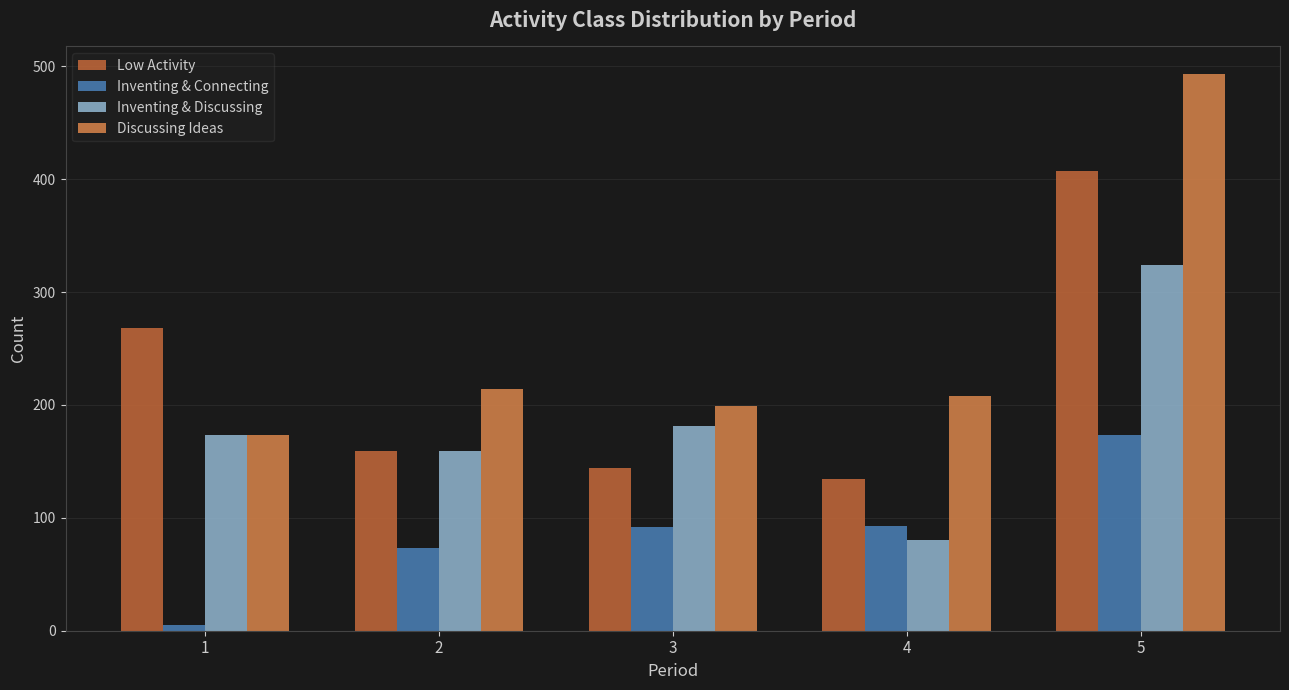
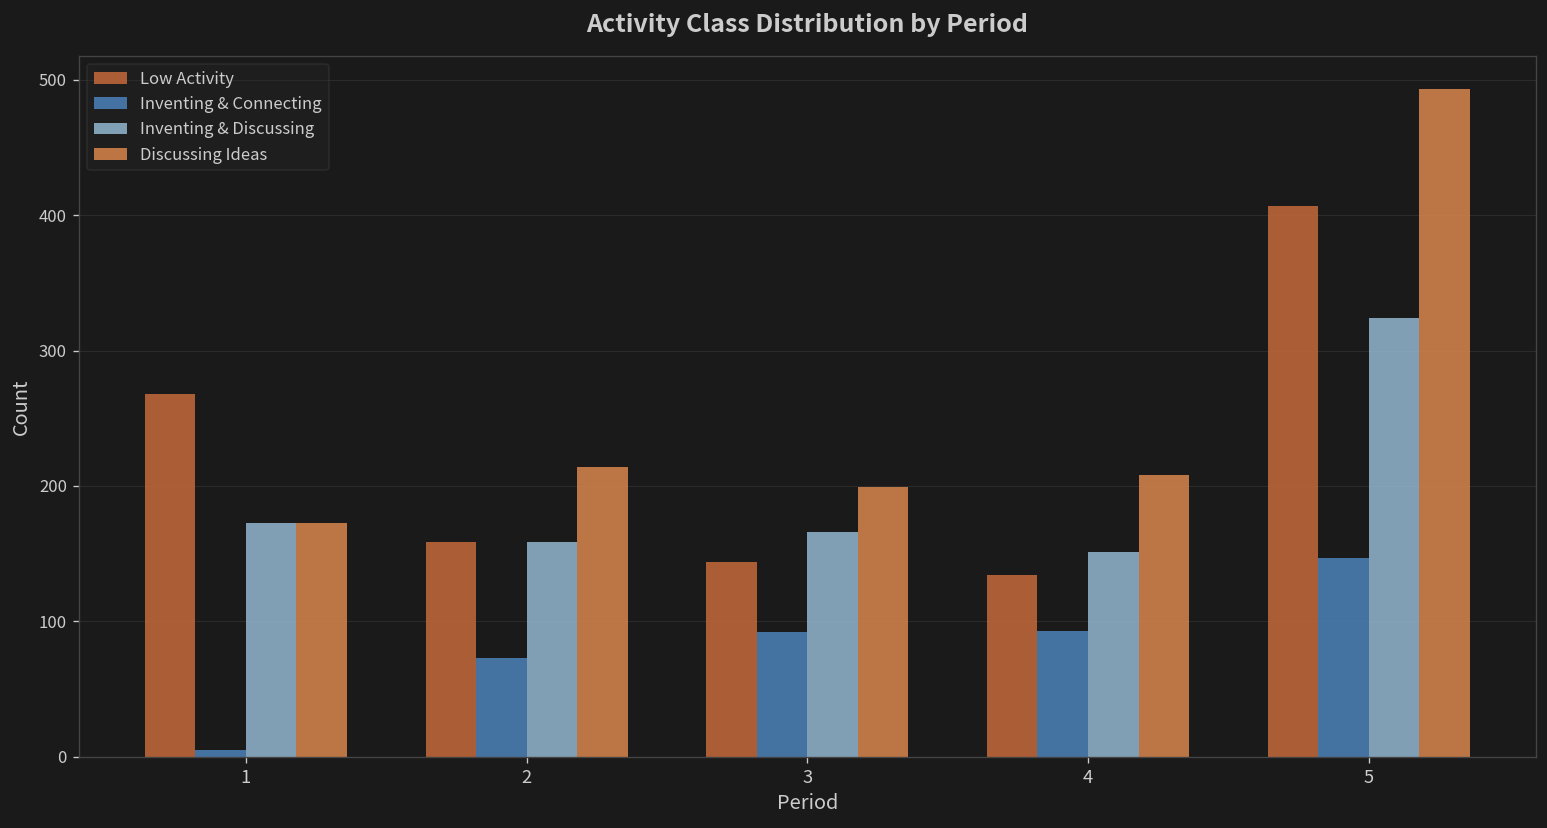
Inventing & Discussing, 3: 181 -> 166
Inventing & Discussing, 4: 80 -> 151
Inventing & Connecting, 5: 173 -> 147
